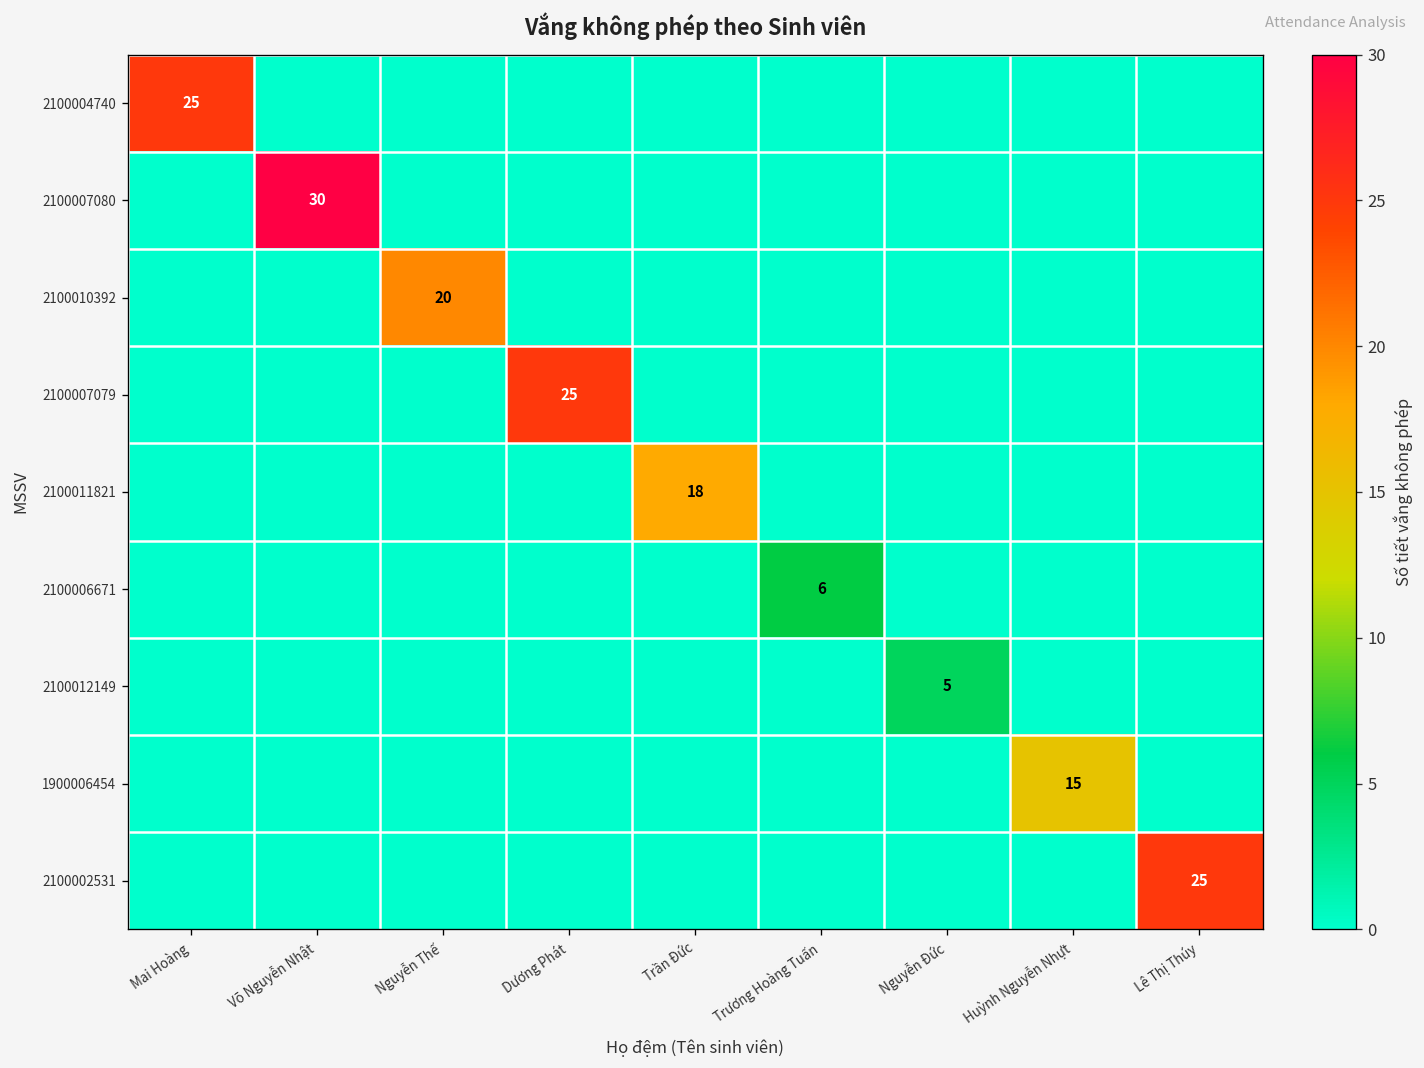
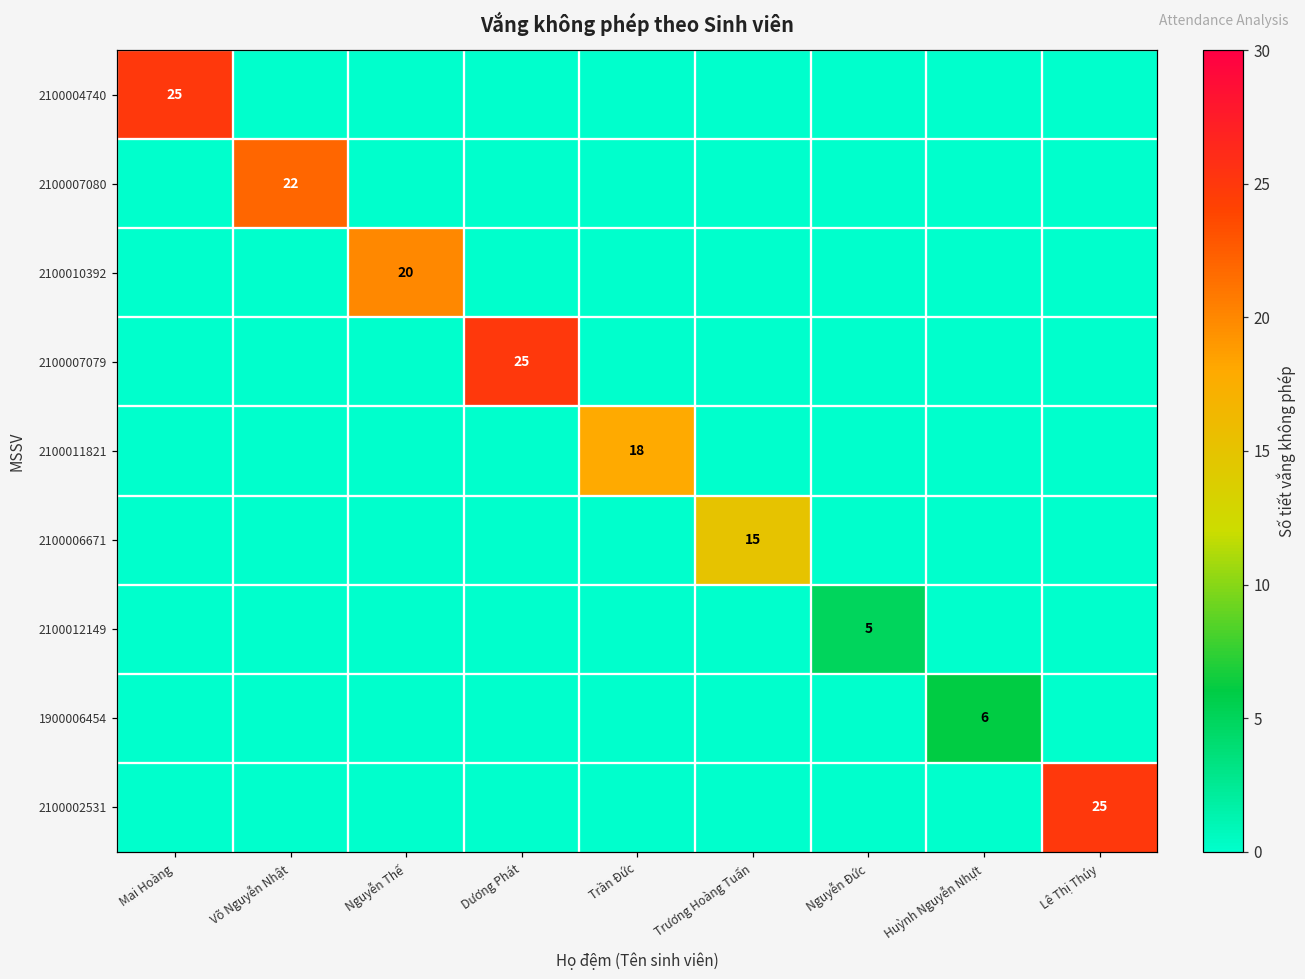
2100007080, Võ Nguyễn Nhật: 30 -> 22
2100006671, Trương Hoàng Tuấn: 6 -> 15
1900006454, Huỳnh Nguyễn Nhựt: 15 -> 6
